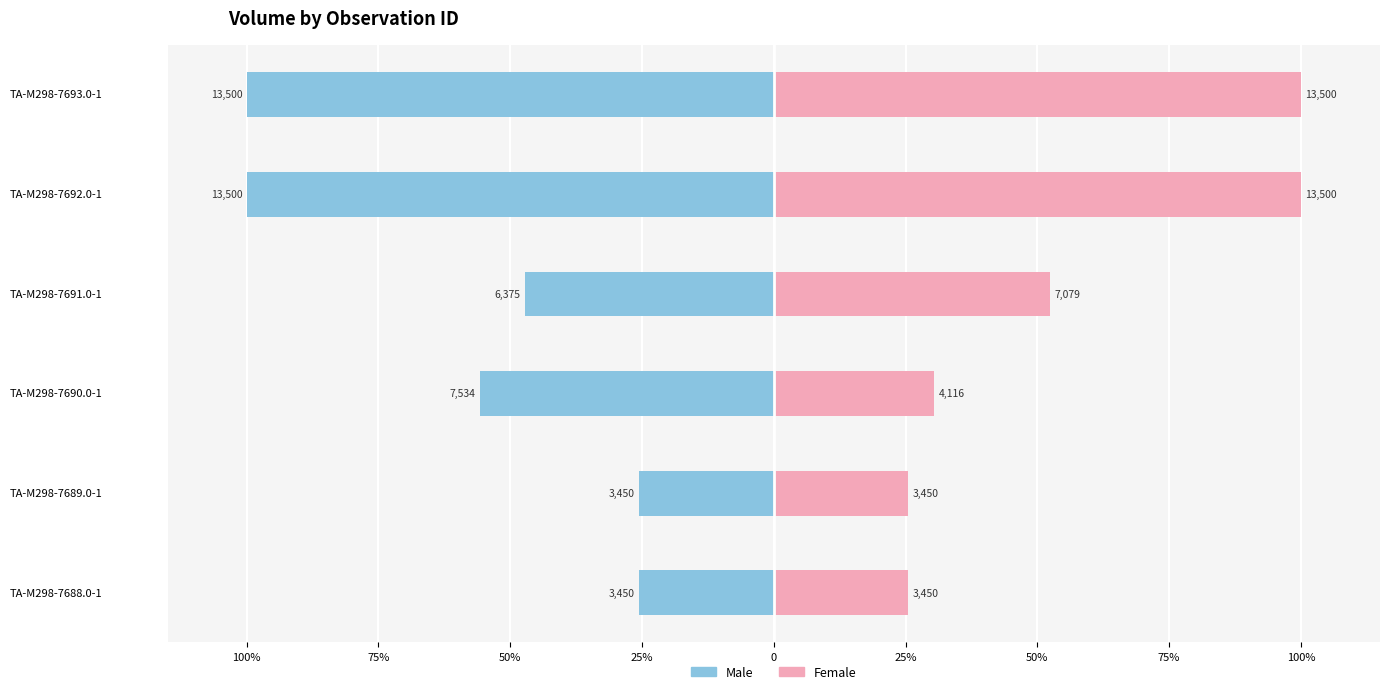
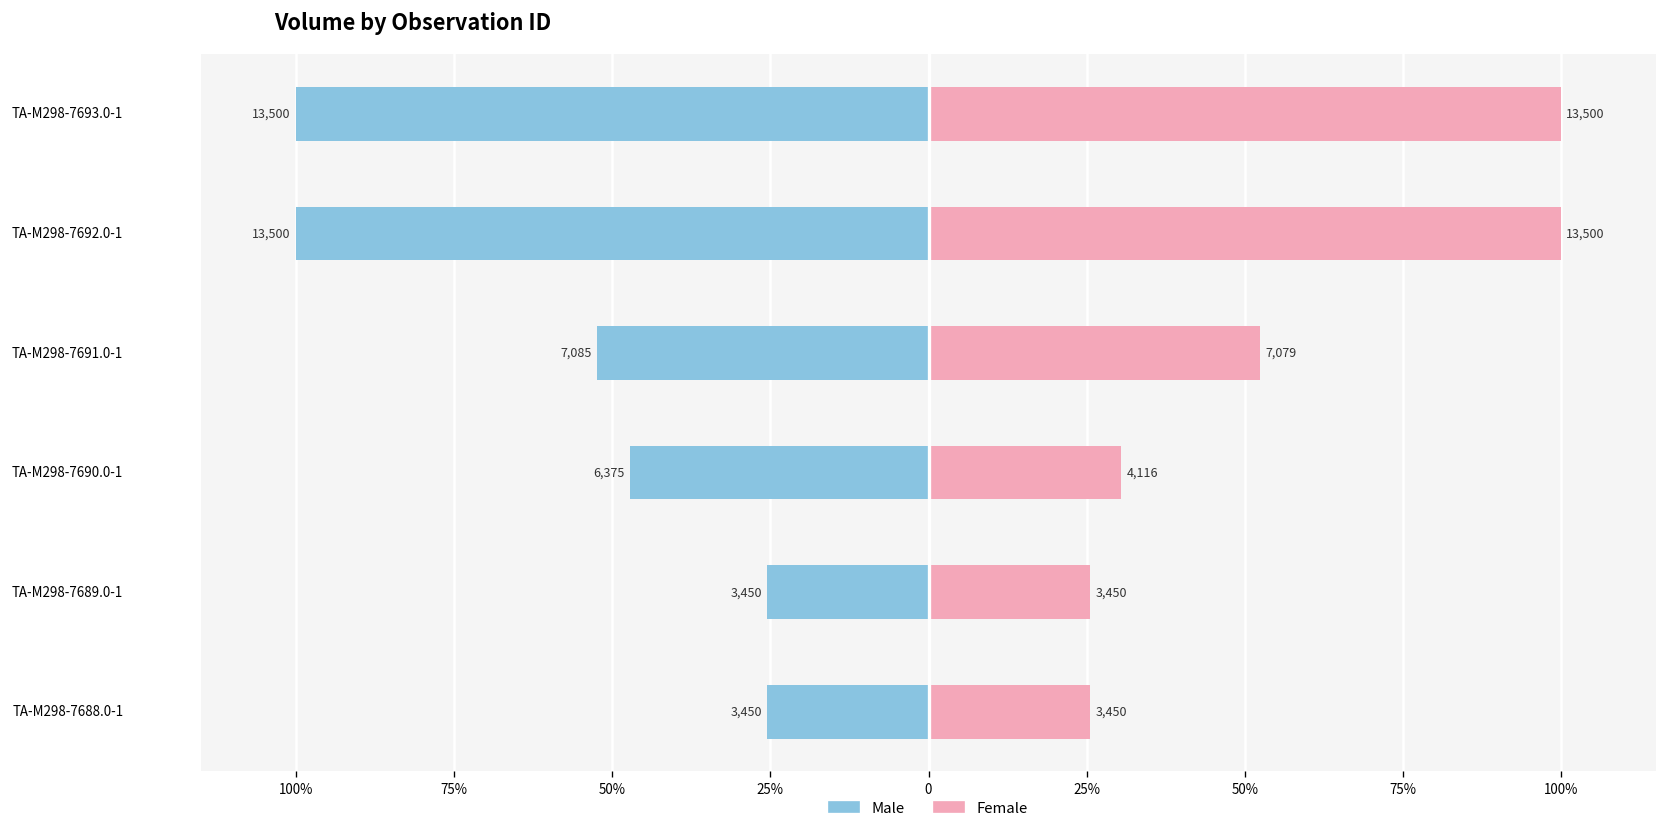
Male, TA-M298-7691.0-1: 6,375 -> 7,085
Male, TA-M298-7690.0-1: 7,534 -> 6,375
